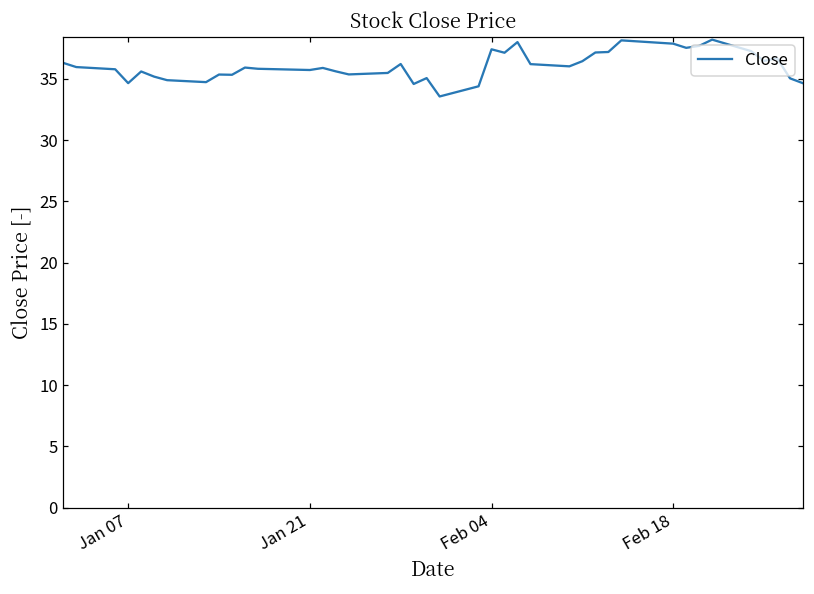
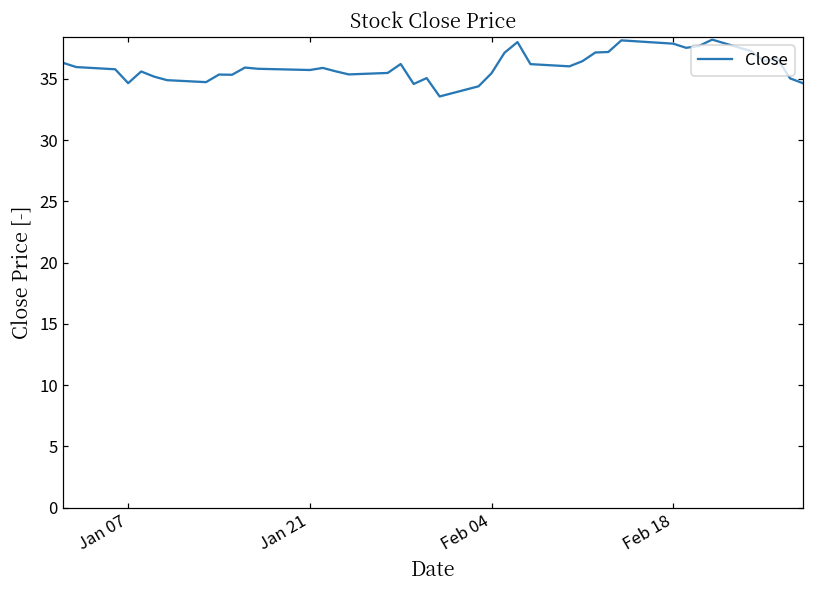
Feb 04: 37.4 -> 35.5
